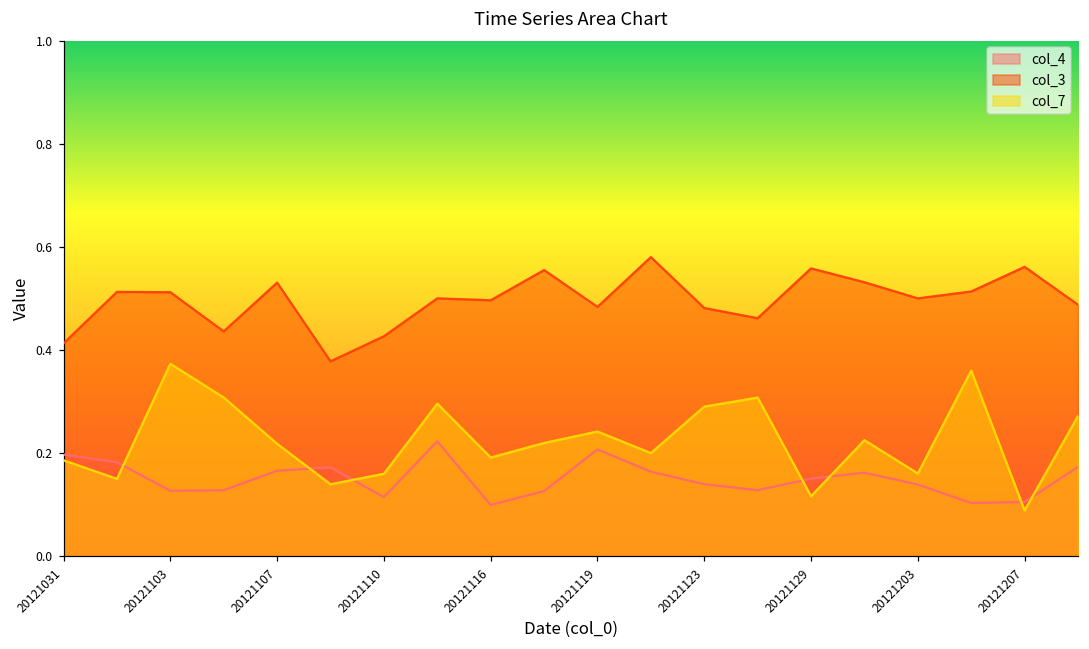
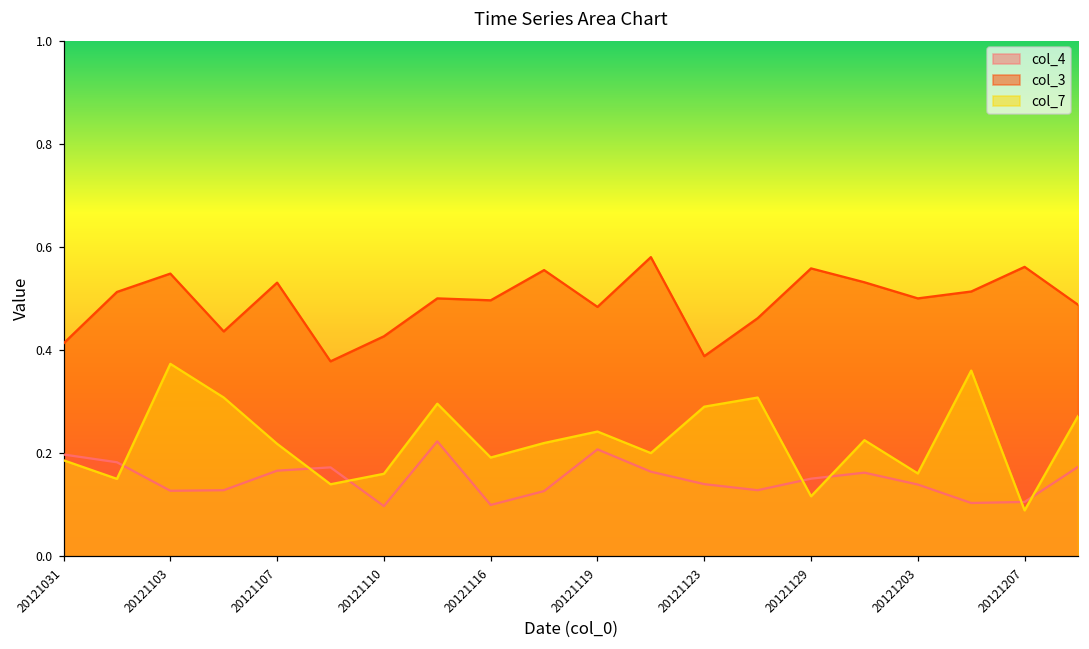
col_3, 20121103: 0.51 -> 0.55
col_4, 20121110: 0.11 -> 0.10
col_3, 20121123: 0.48 -> 0.39
